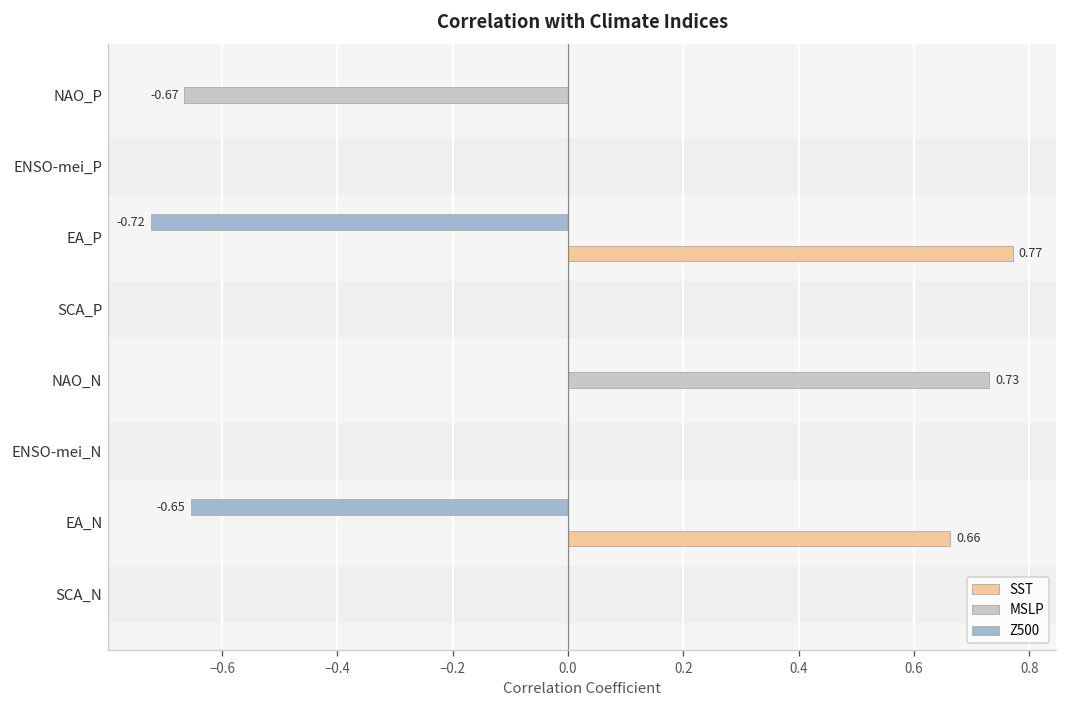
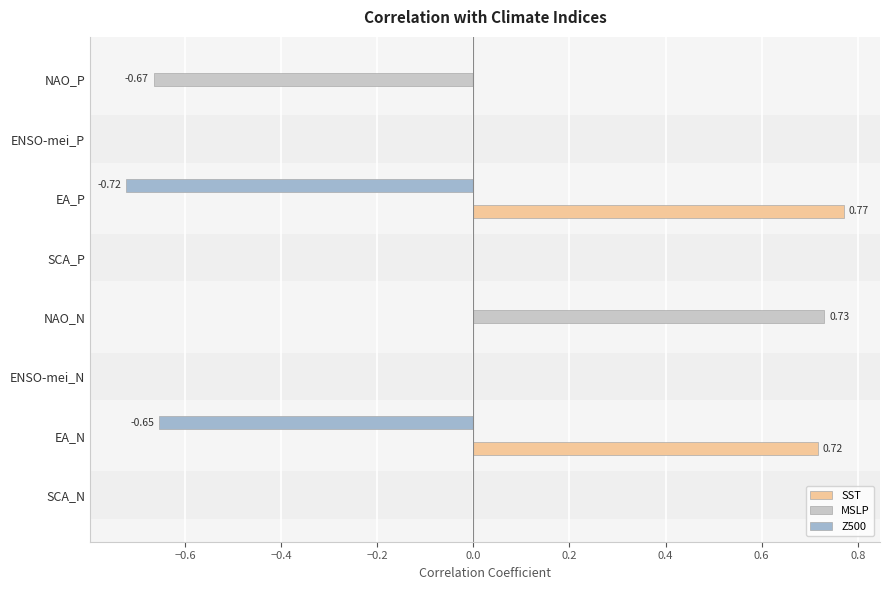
SST, EA_N: 0.66 -> 0.72
